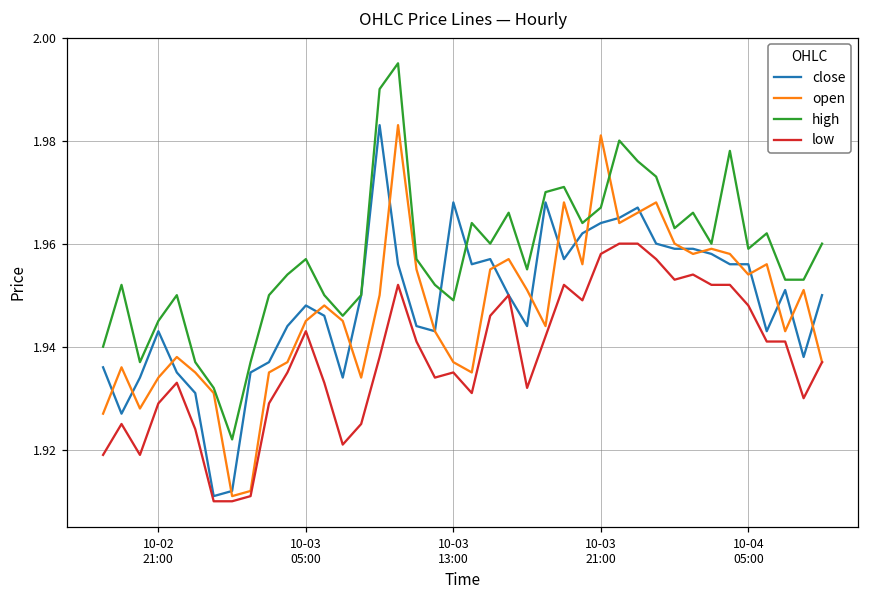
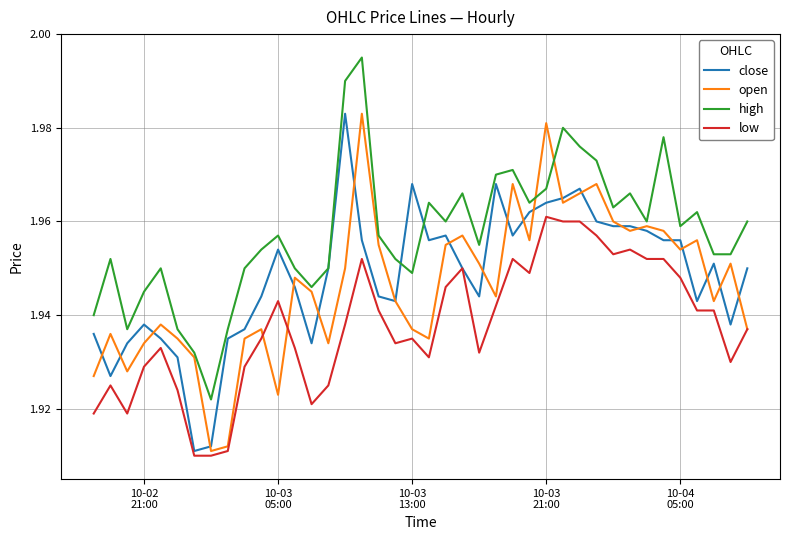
close, 10-02 21:00: 1.943 -> 1.938
close, 10-03 05:00: 1.948 -> 1.954
open, 10-03 05:00: 1.945 -> 1.923
low, 10-03 21:00: 1.958 -> 1.961
